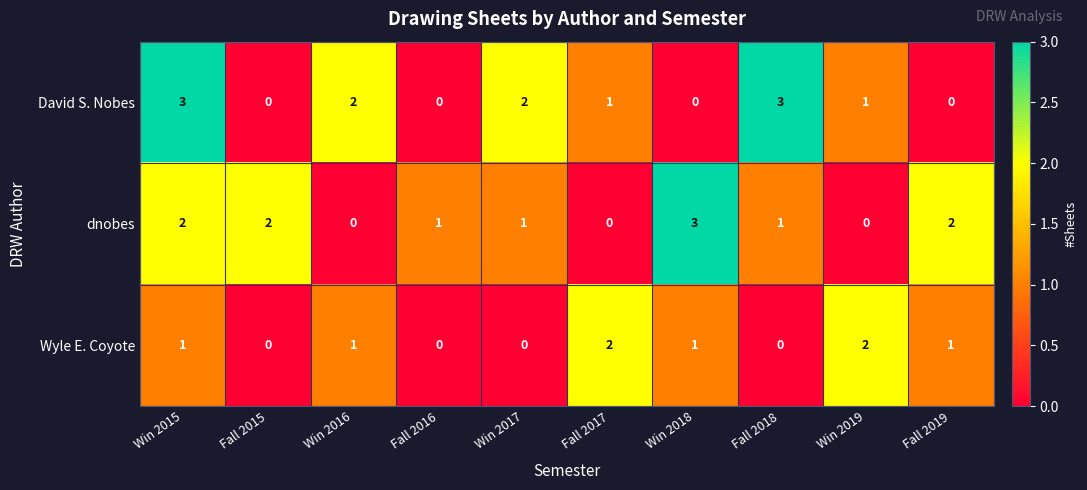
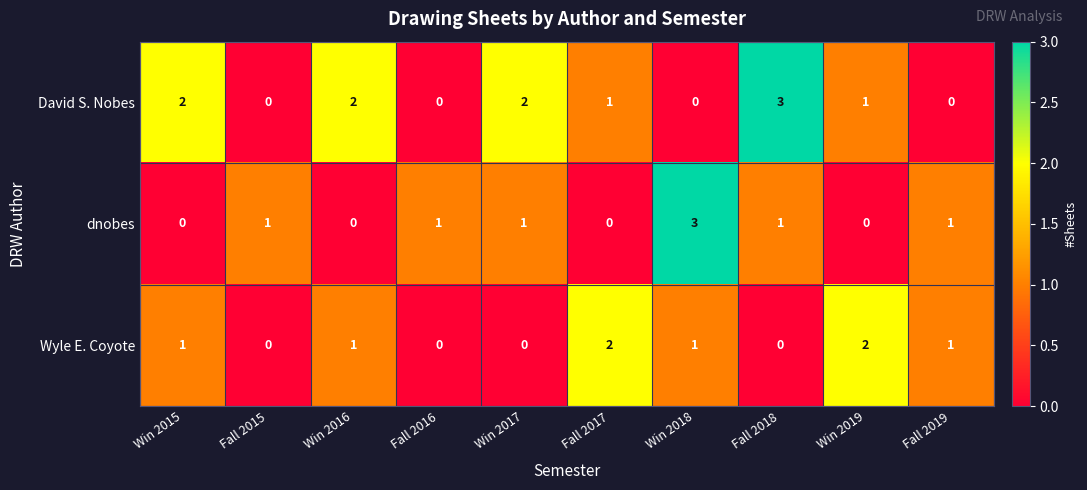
David S. Nobes, Win 2015: 3 -> 2
dnobes, Win 2015: 2 -> 0
dnobes, Fall 2015: 2 -> 1
dnobes, Fall 2019: 2 -> 1
